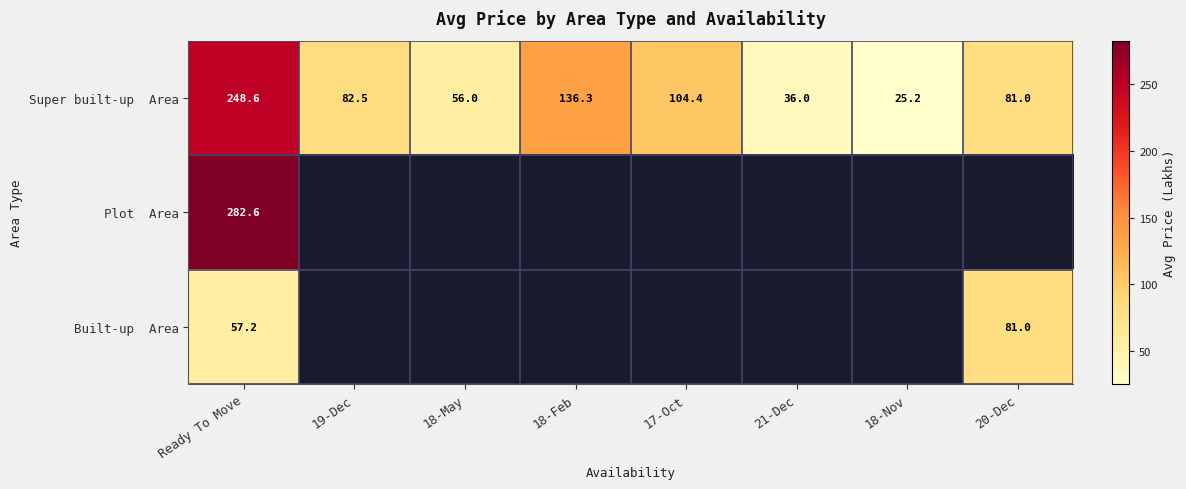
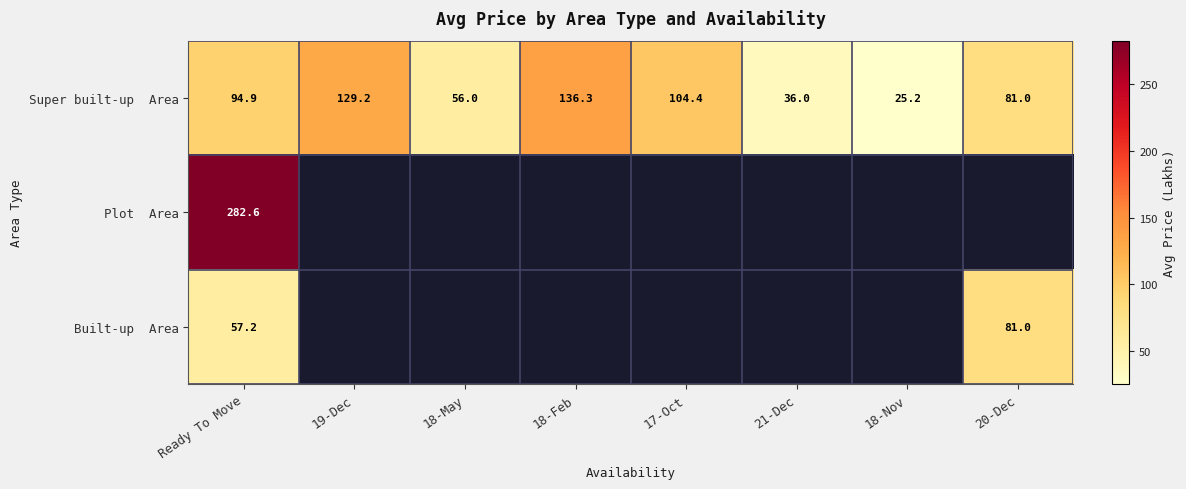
Super built-up Area, Ready To Move: 248.6 -> 94.9
Super built-up Area, 19-Dec: 82.5 -> 129.2
